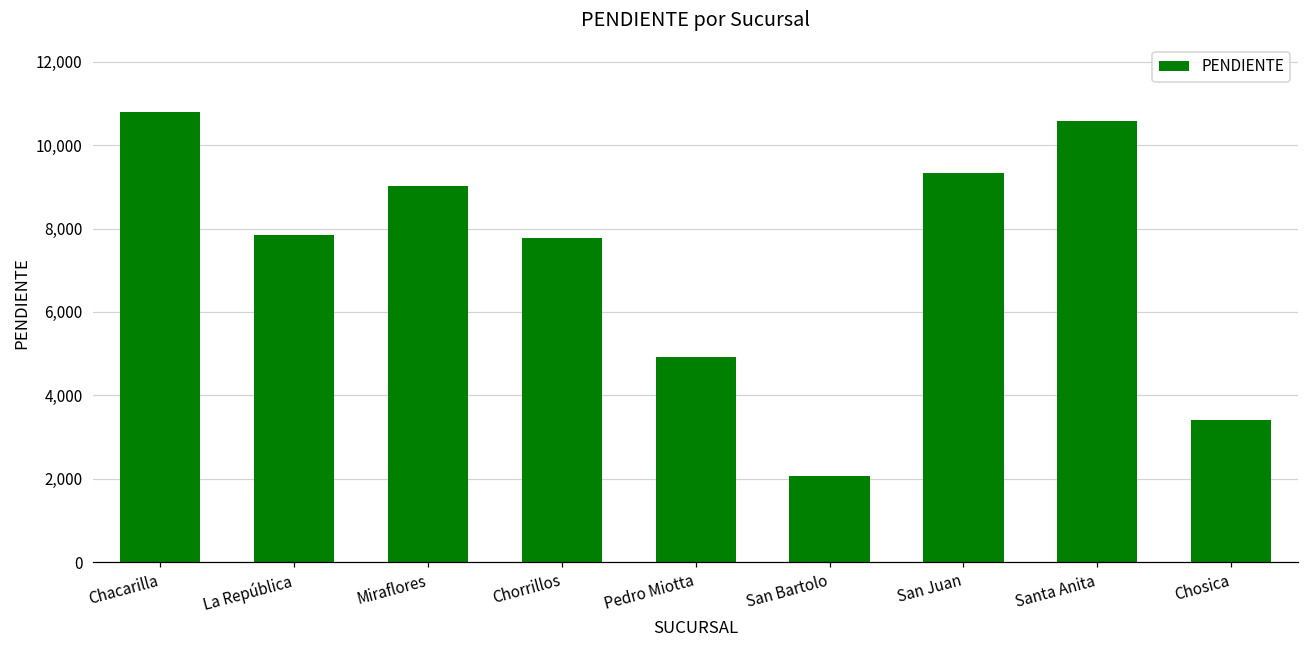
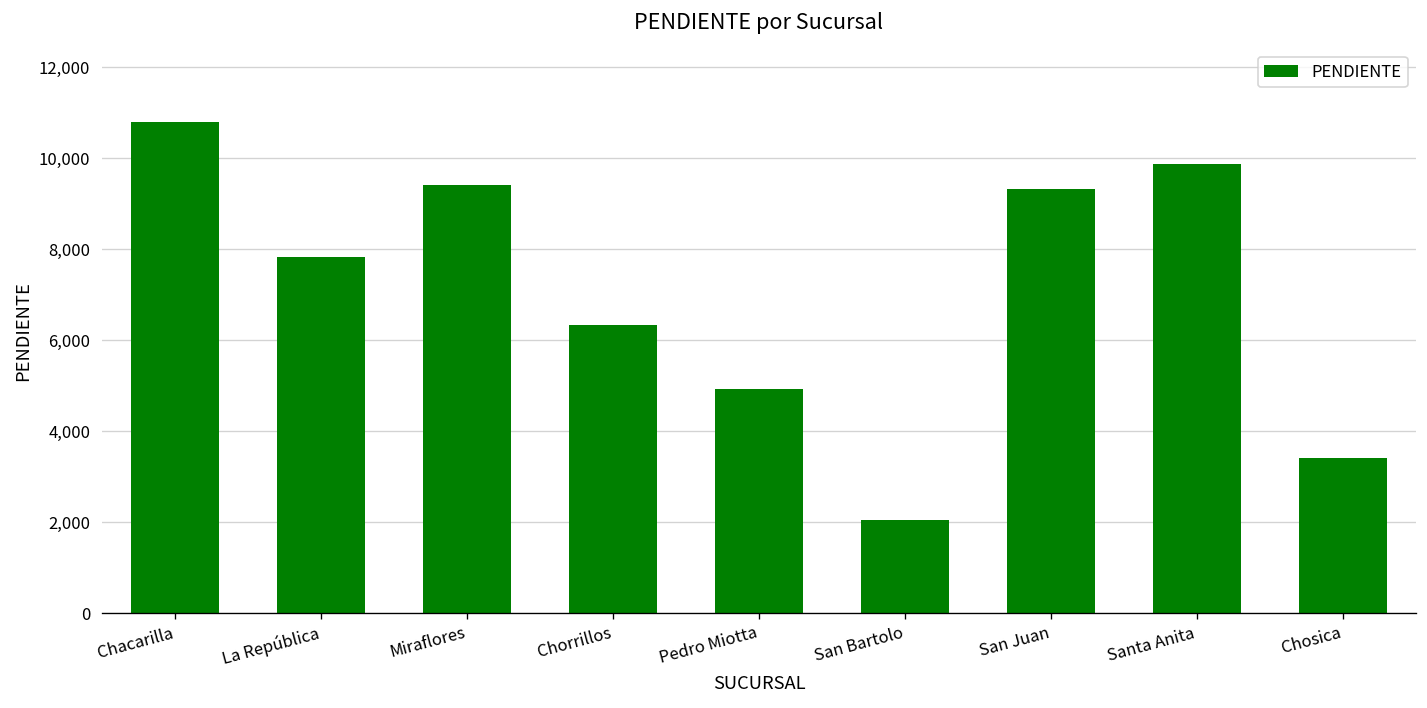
Miraflores: 9,000 -> 9,400
Chorrillos: 7,800 -> 6,300
Santa Anita: 10,600 -> 9,900
